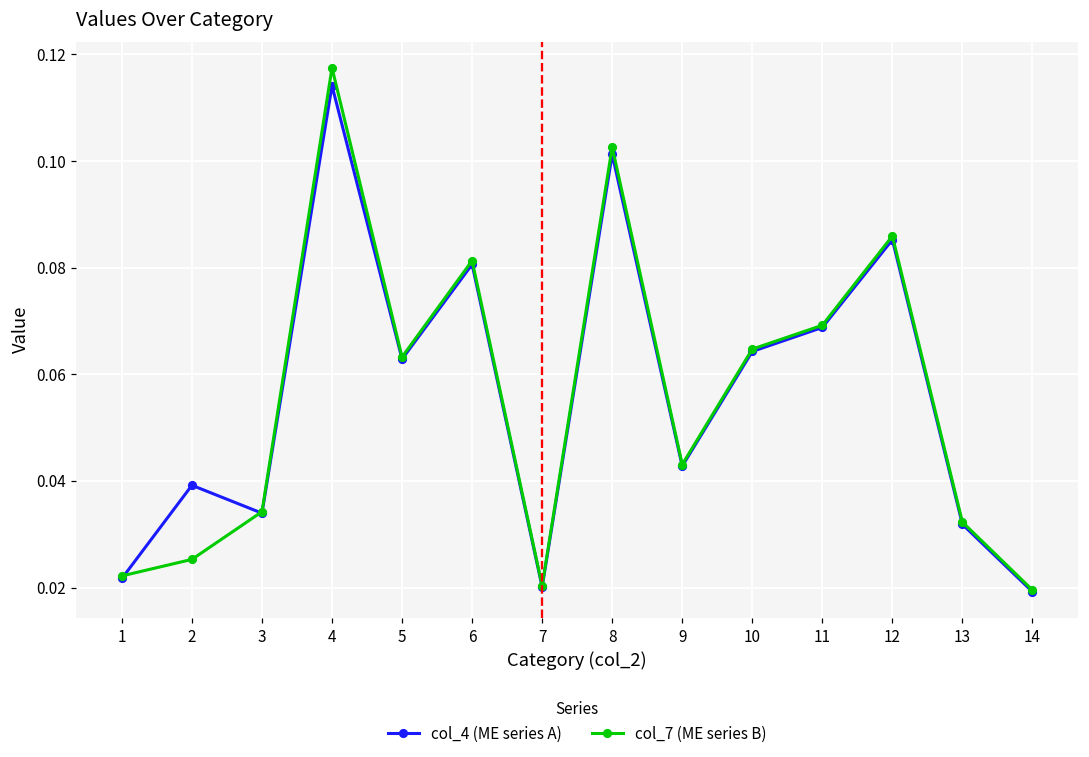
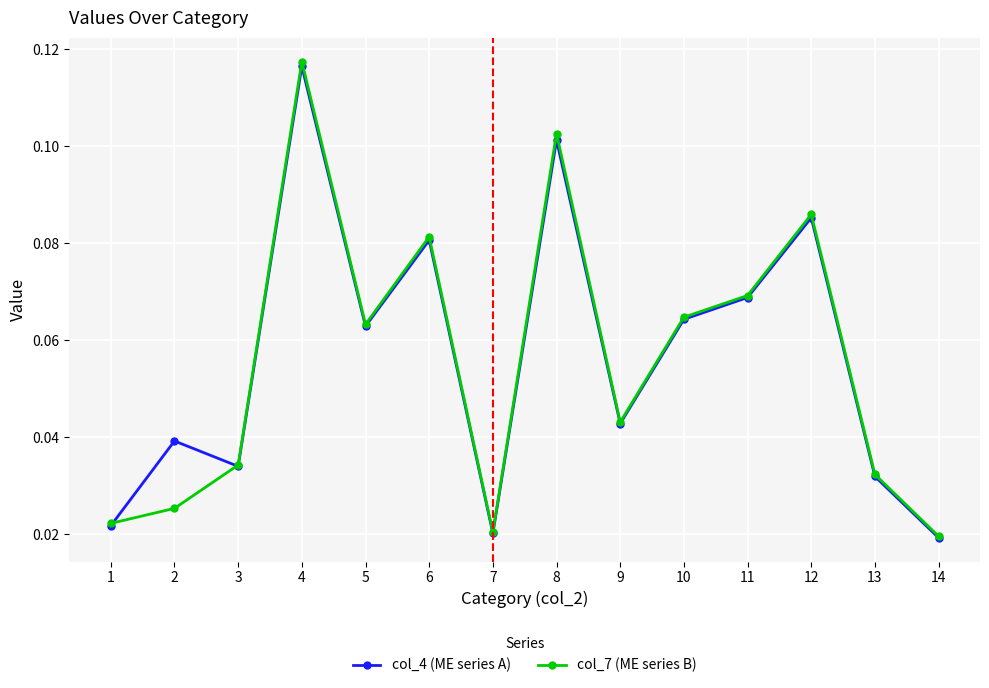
col_4 (ME series A), 4: 0.114 -> 0.116
